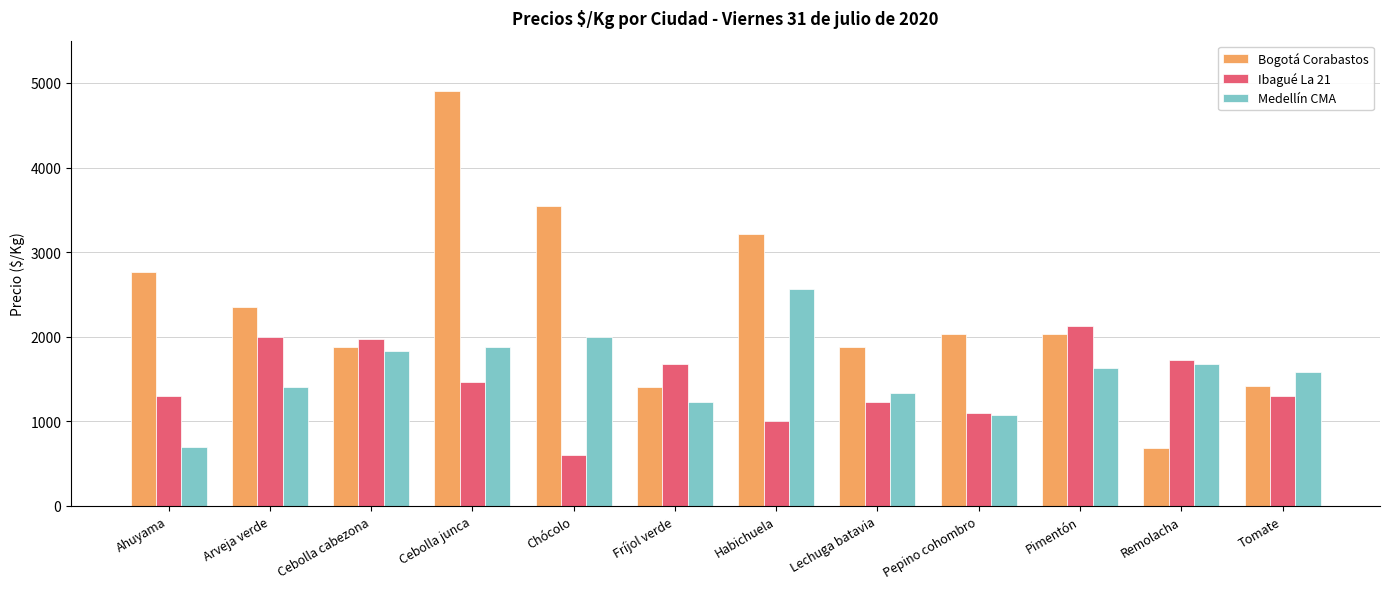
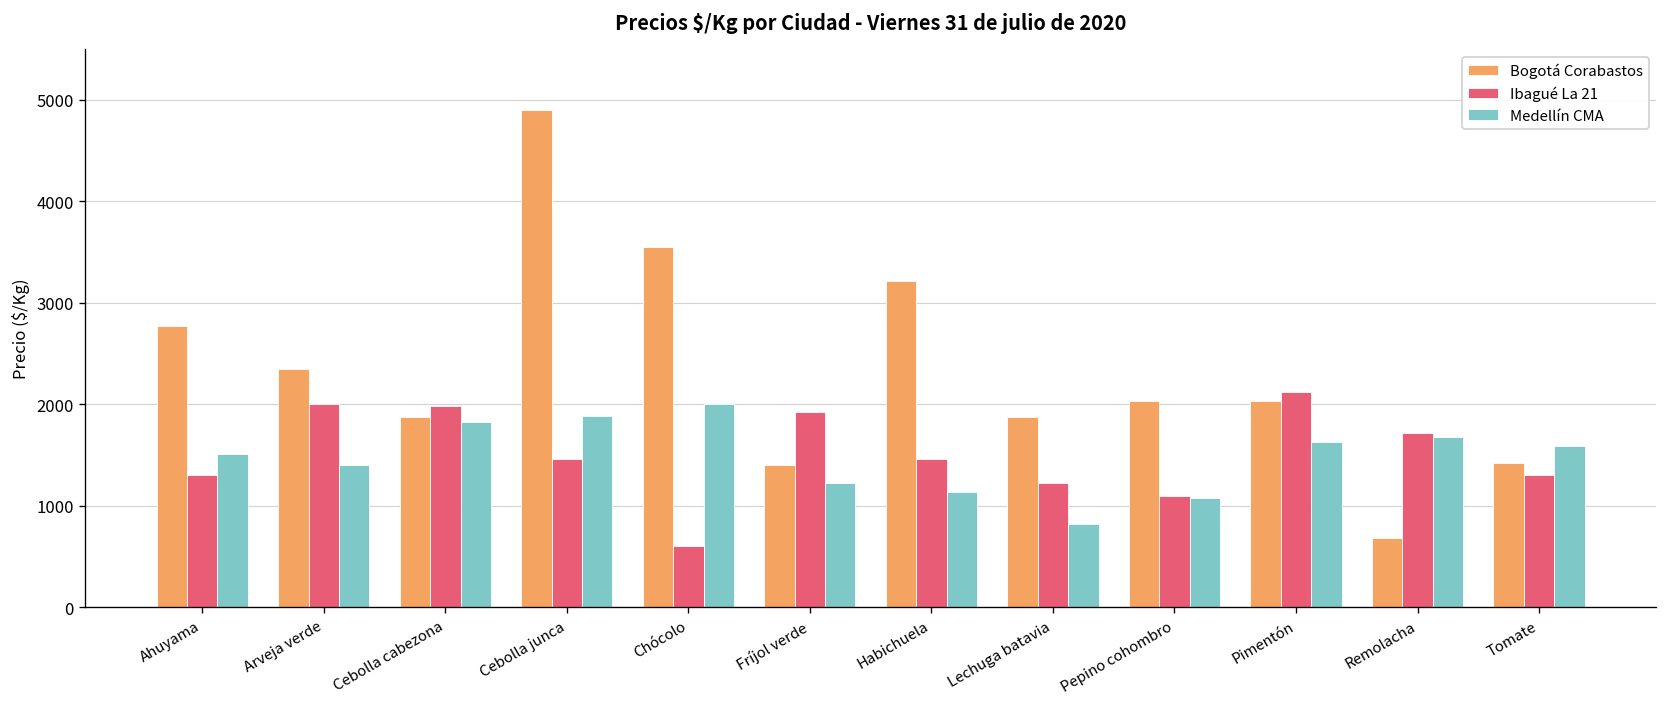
Medellín CMA, Ahuyama: 700 -> 1500
Ibagué La 21, Fríjol verde: 1700 -> 1900
Ibagué La 21, Habichuela: 1000 -> 1500
Medellín CMA, Habichuela: 2600 -> 1100
Medellín CMA, Lechuga batavia: 1300 -> 800
